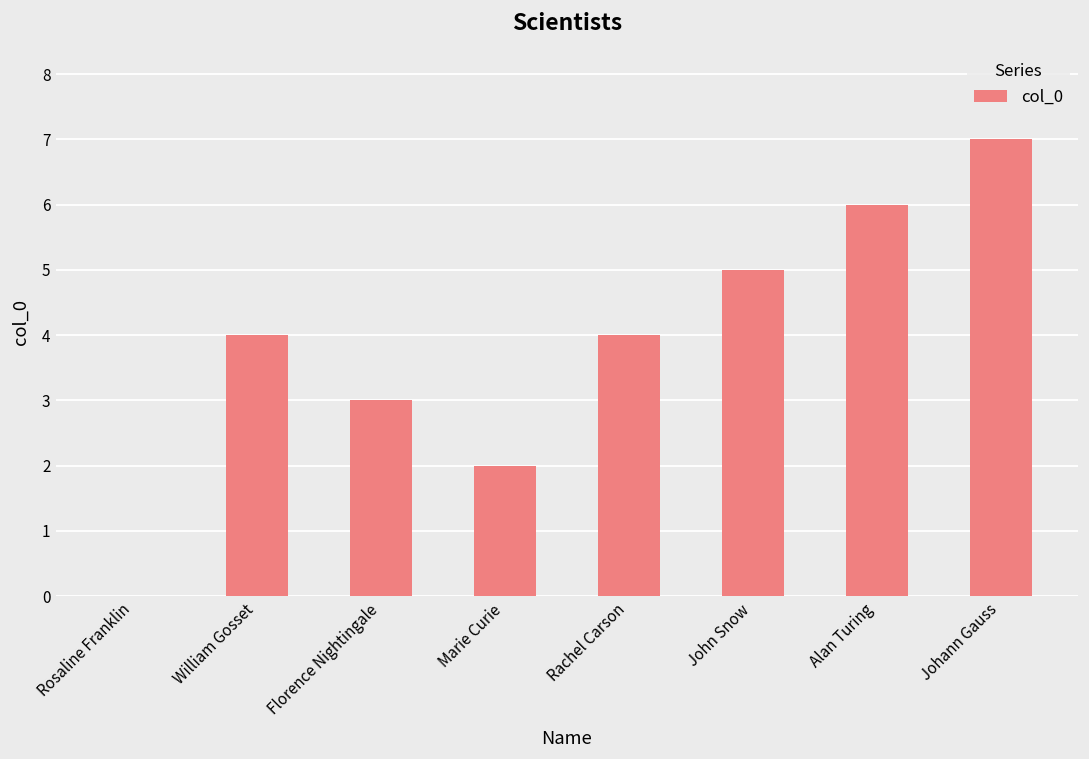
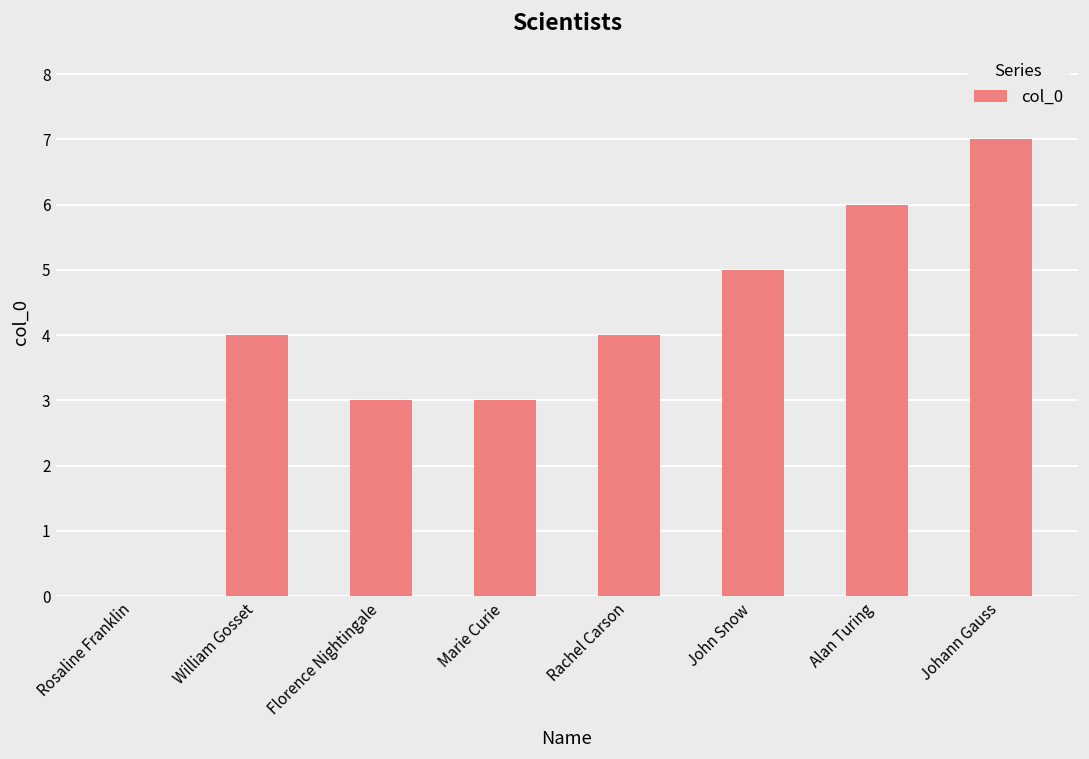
Marie Curie: 2 -> 3
